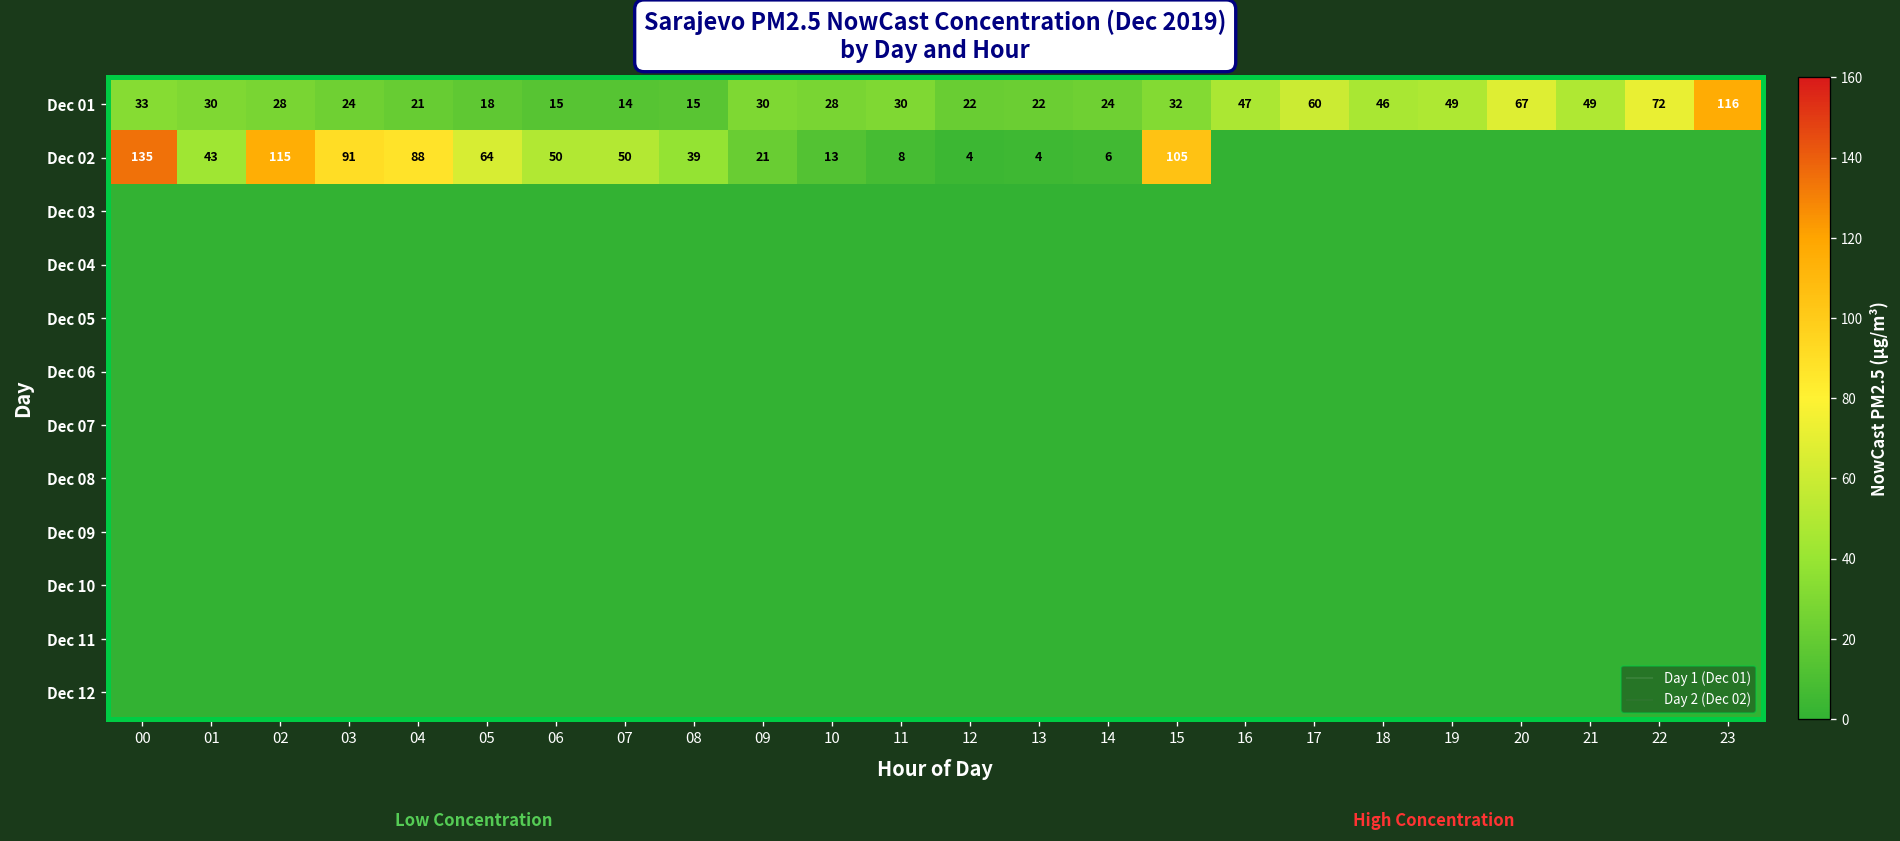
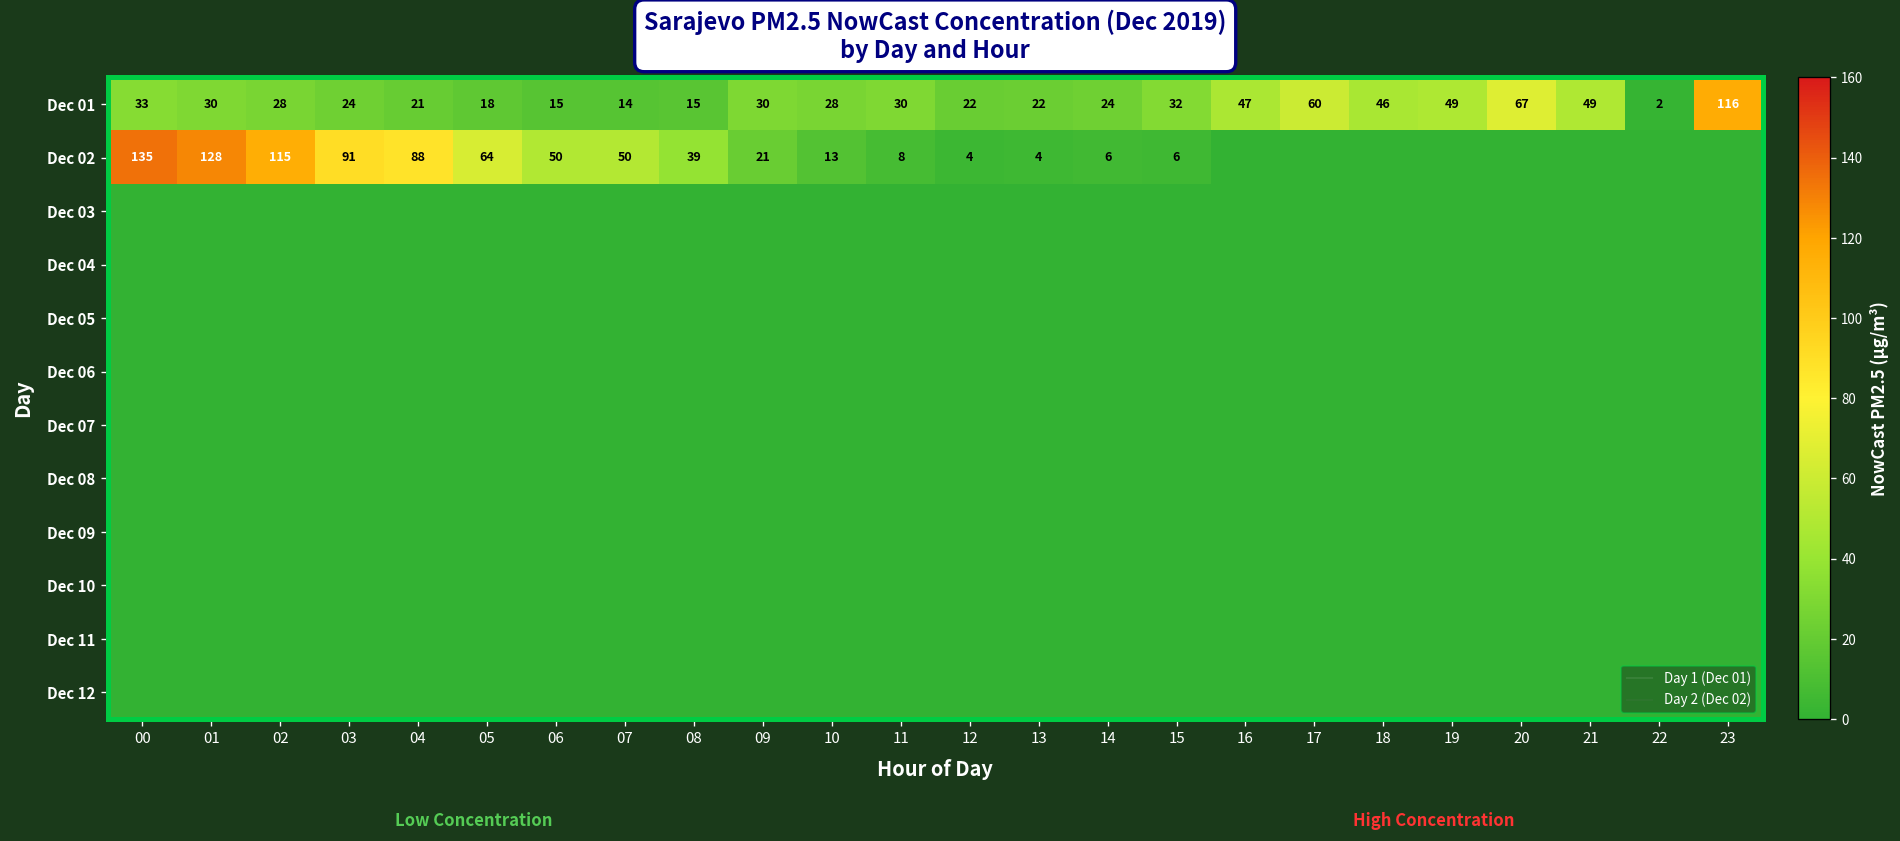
Dec 01, 22: 72 -> 2
Dec 02, 01: 43 -> 128
Dec 02, 15: 105 -> 6
